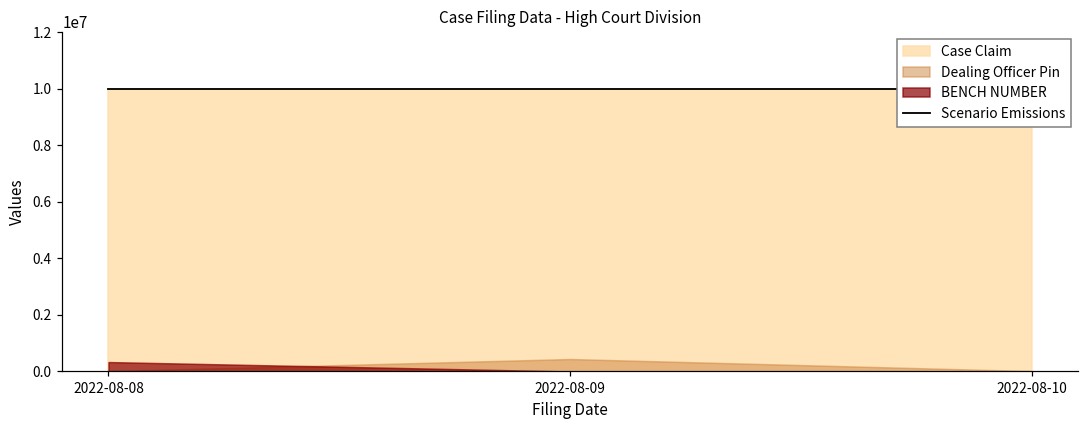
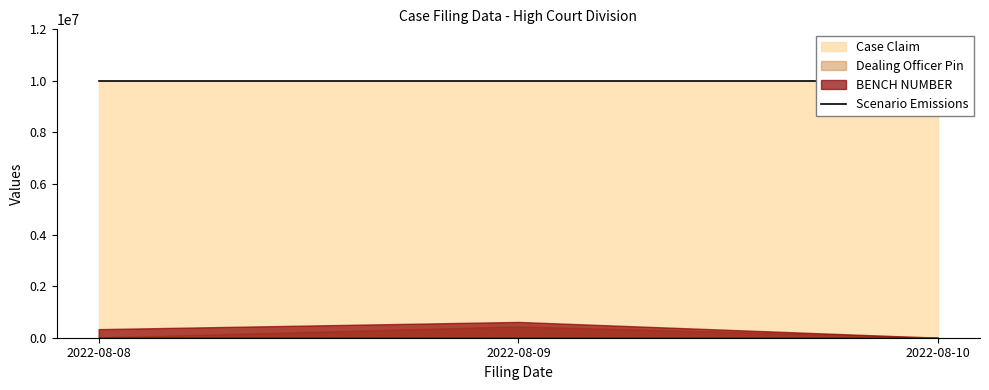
BENCH NUMBER, 2022-08-09: 0 -> 600000
